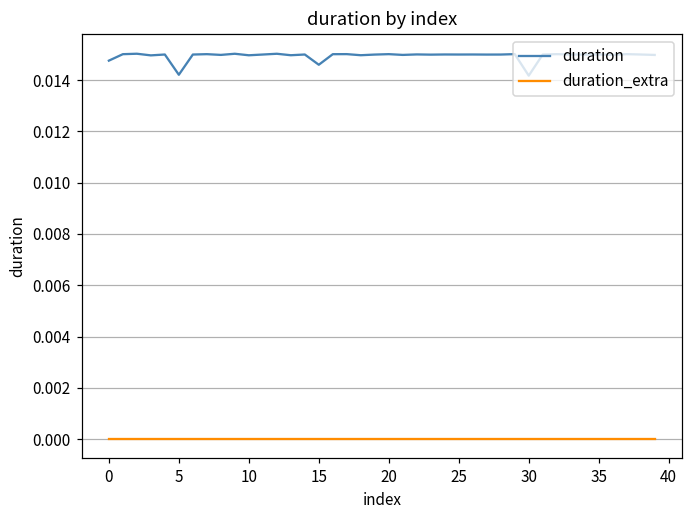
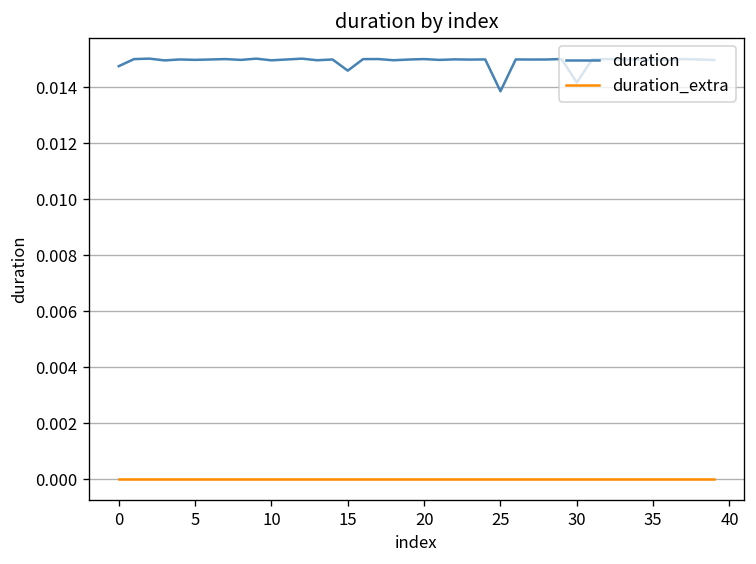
duration, 5: 0.0142 -> 0.0150
duration, 25: 0.0150 -> 0.0139
